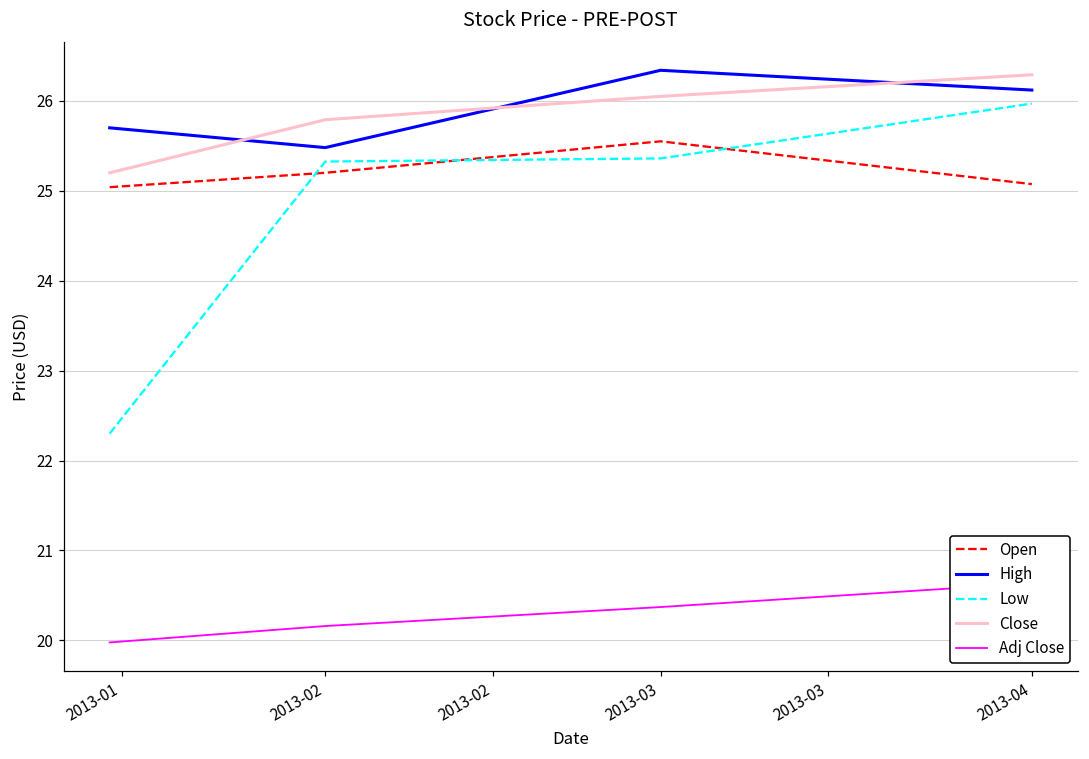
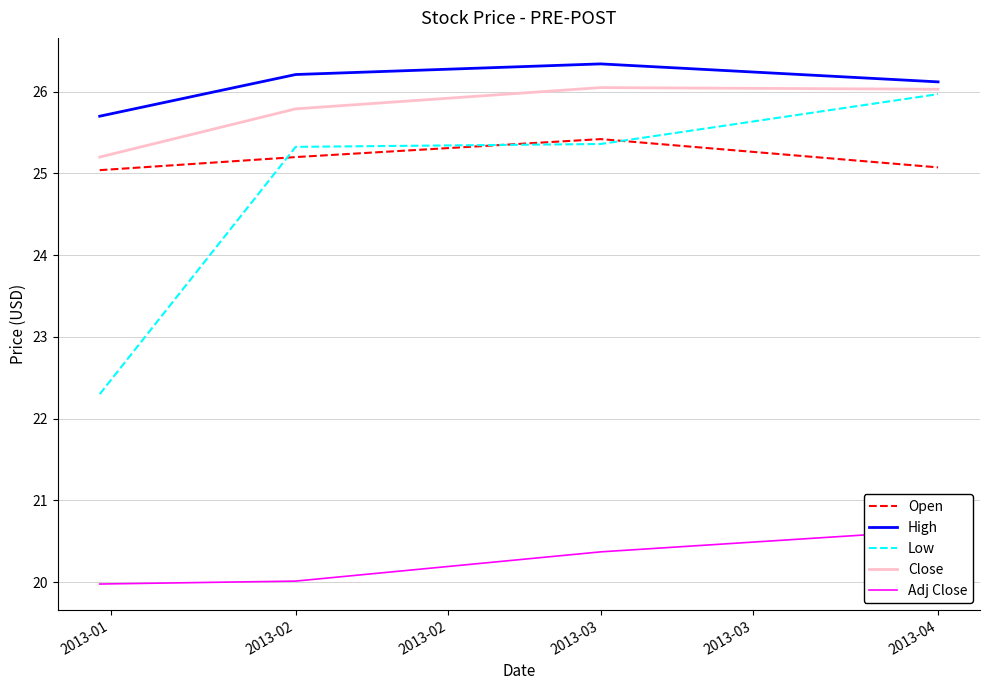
High, 2013-02: 25.5 -> 26.2
Adj Close, 2013-02: 20.2 -> 20.0
Open, 2013-03: 25.6 -> 25.4
Close, 2013-04: 26.3 -> 26.0
